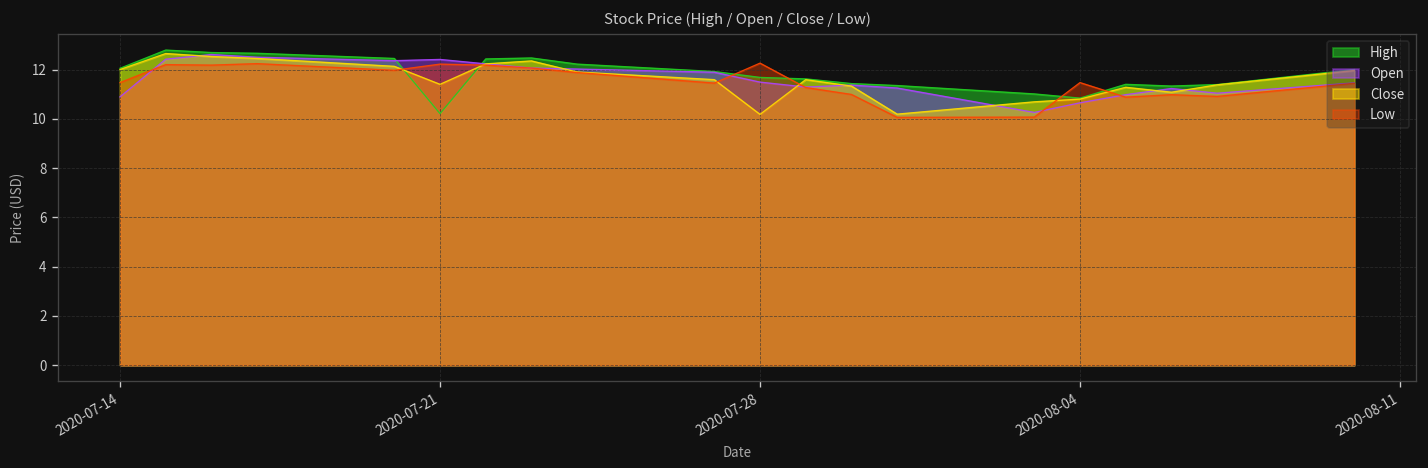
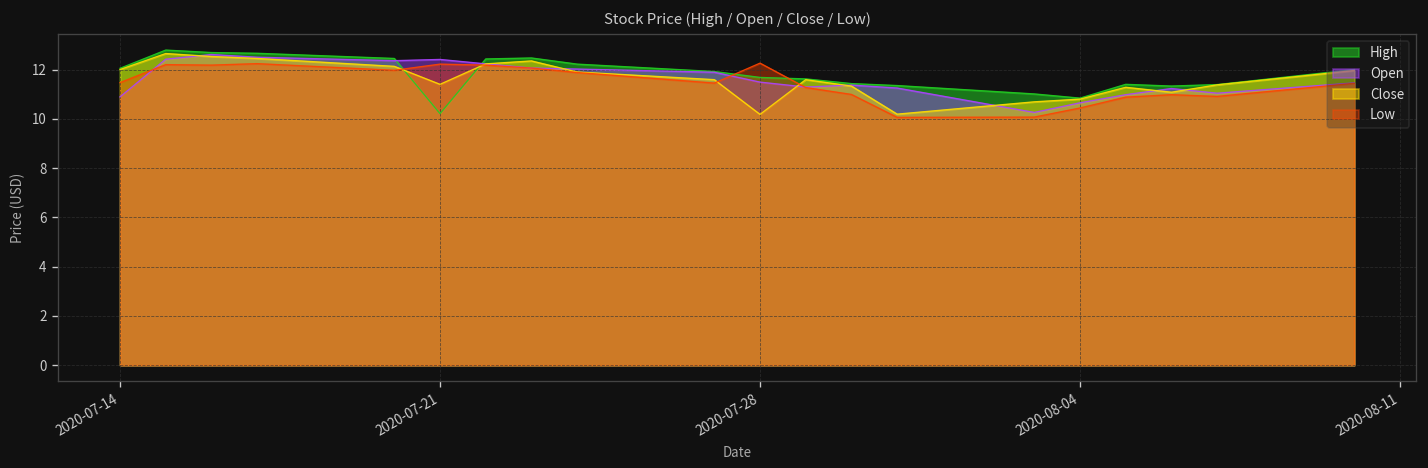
Low, 2020-08-04: 11.5 -> 10.4
